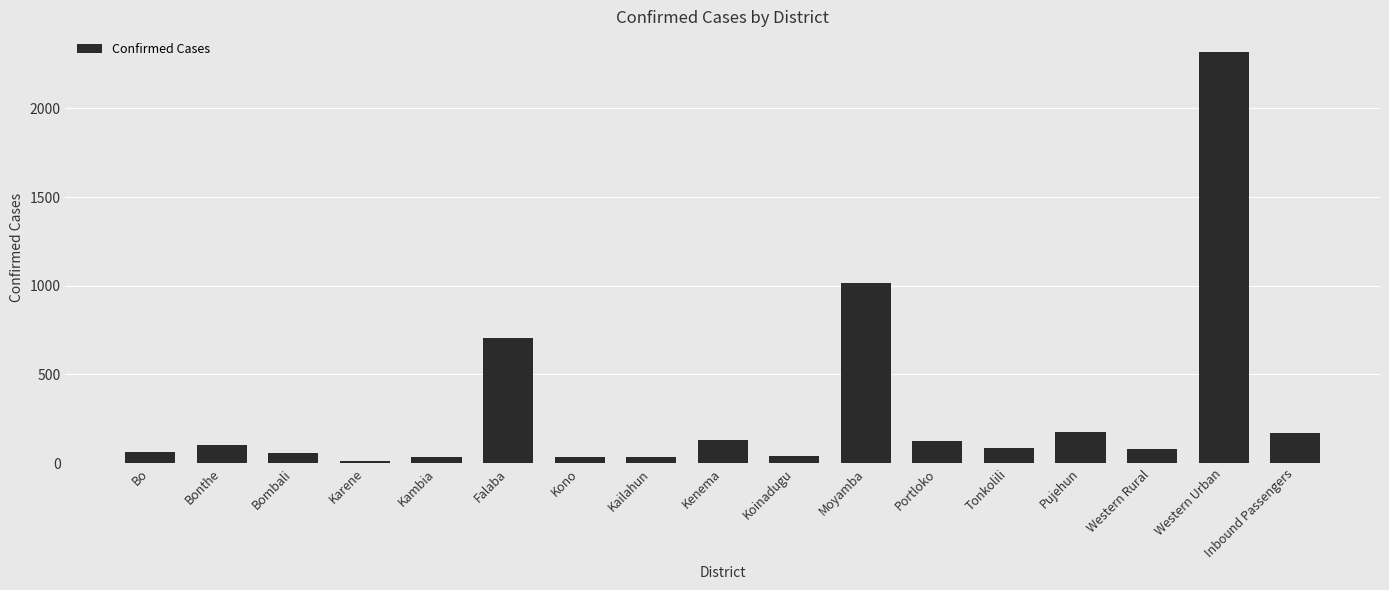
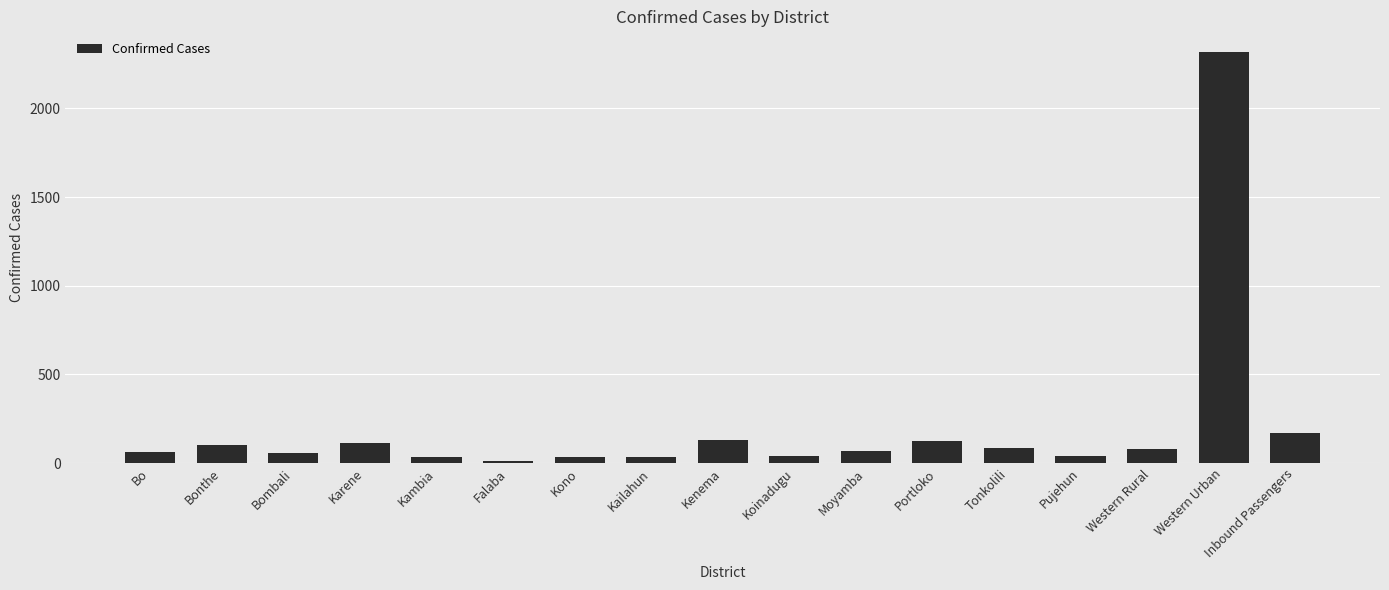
Karene: 10 -> 120
Falaba: 700 -> 10
Moyamba: 1020 -> 70
Pujehun: 170 -> 40
